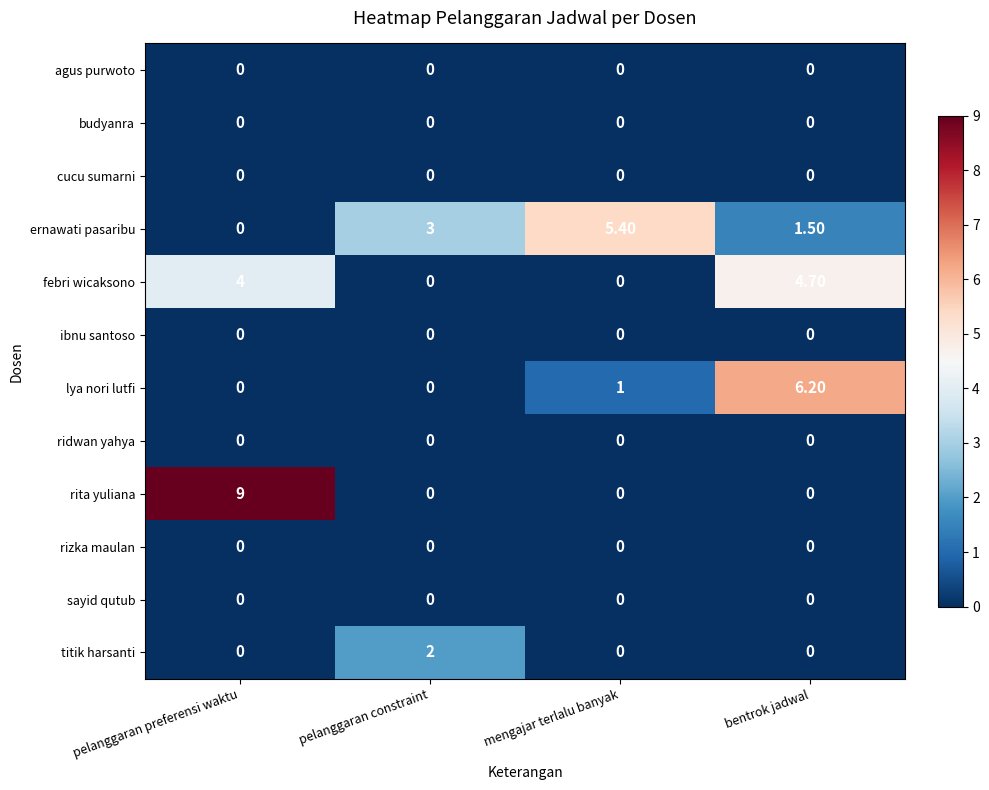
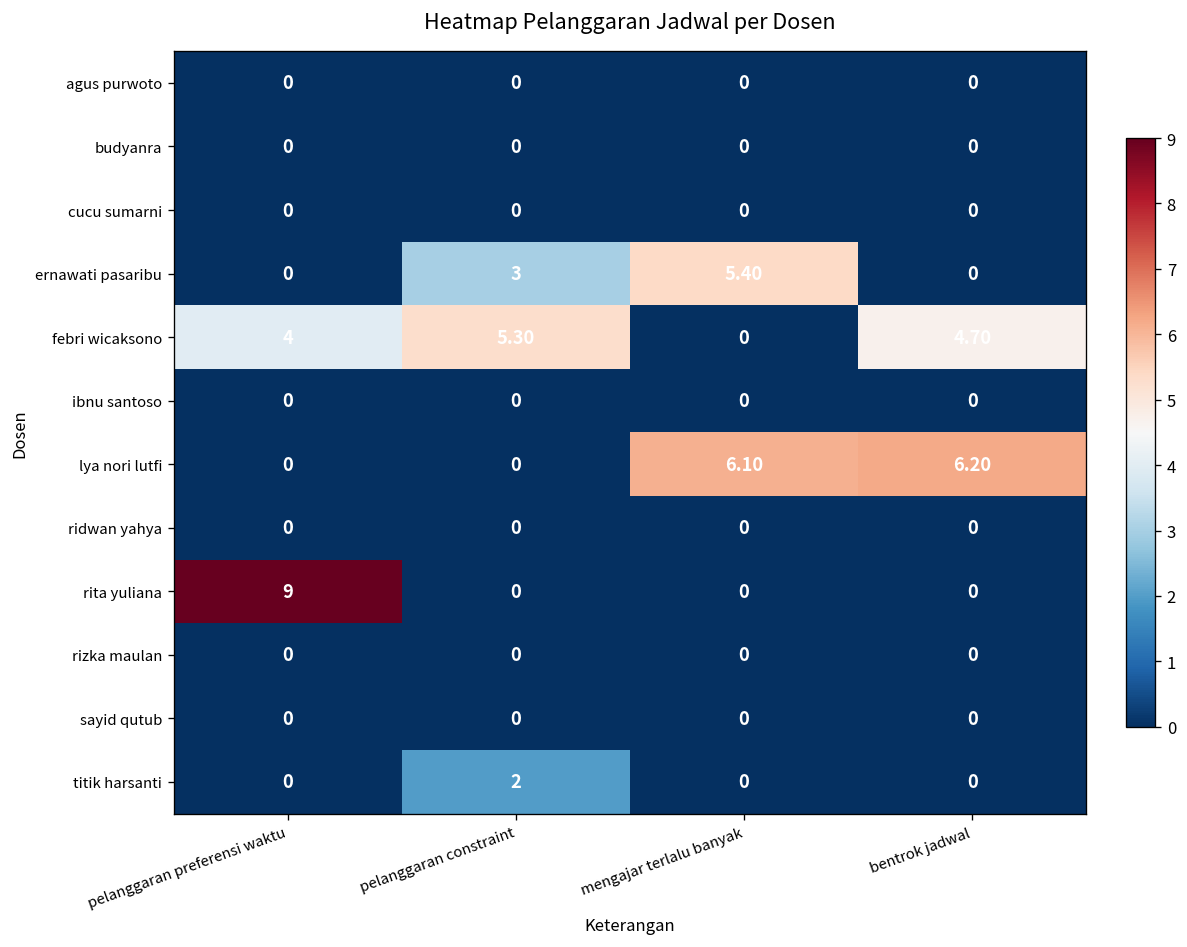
ernawati pasaribu, bentrok jadwal: 1.50 -> 0
febri wicaksono, pelanggaran constraint: 0 -> 5.30
lya nori lutfi, mengajar terlalu banyak: 1 -> 6.10
